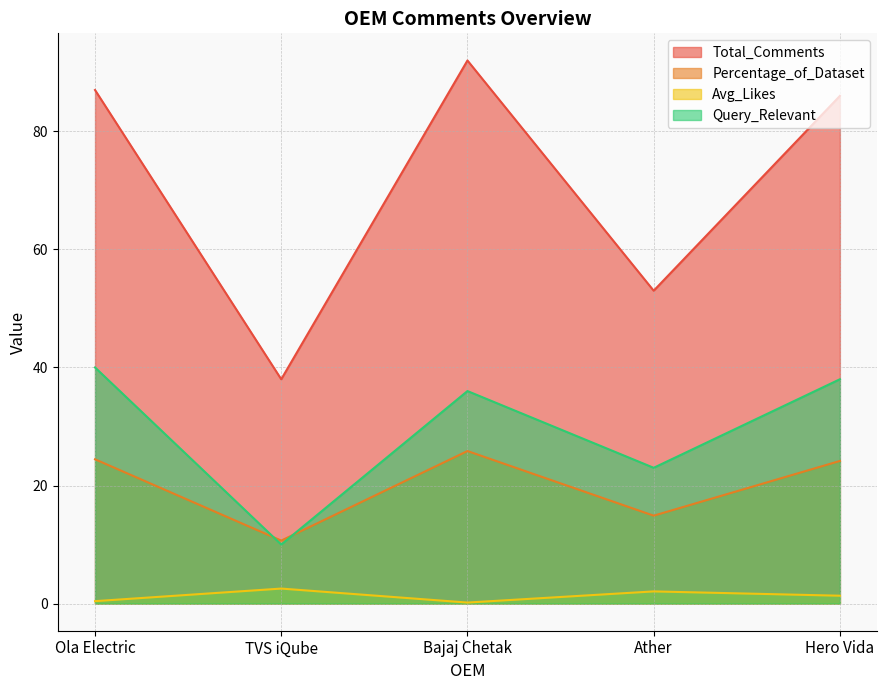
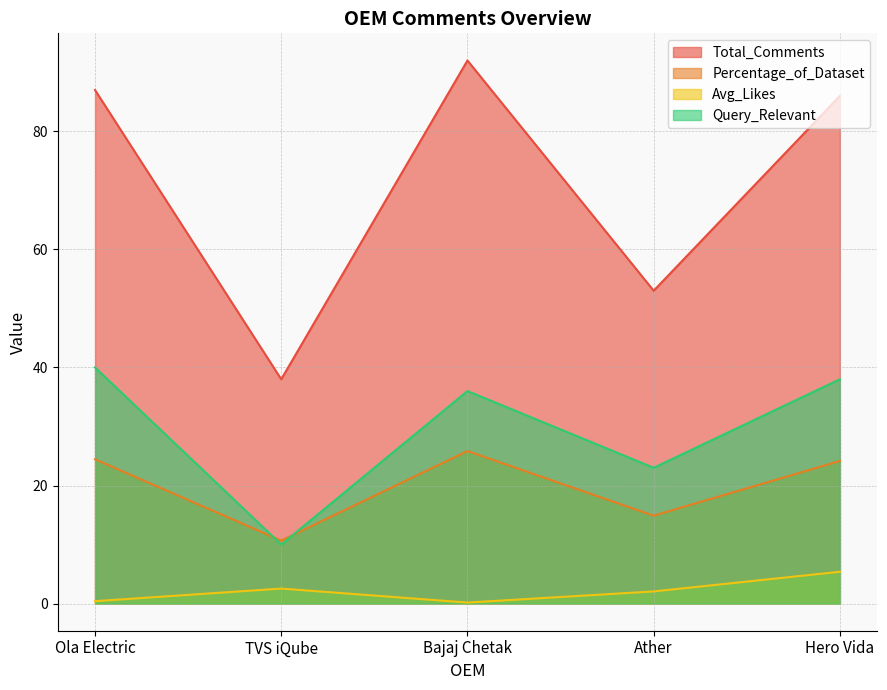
Avg_Likes, Hero Vida: 1 -> 5
